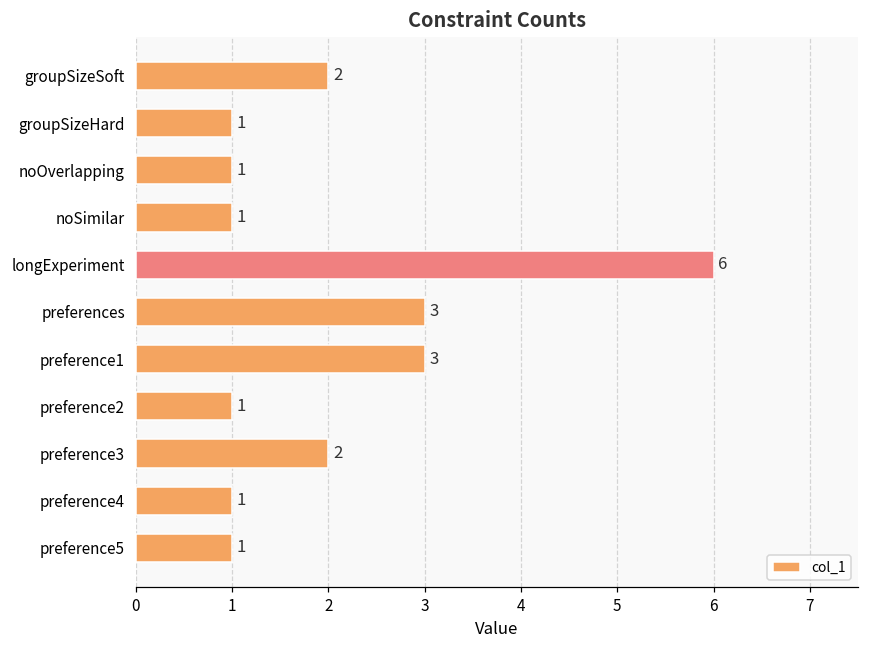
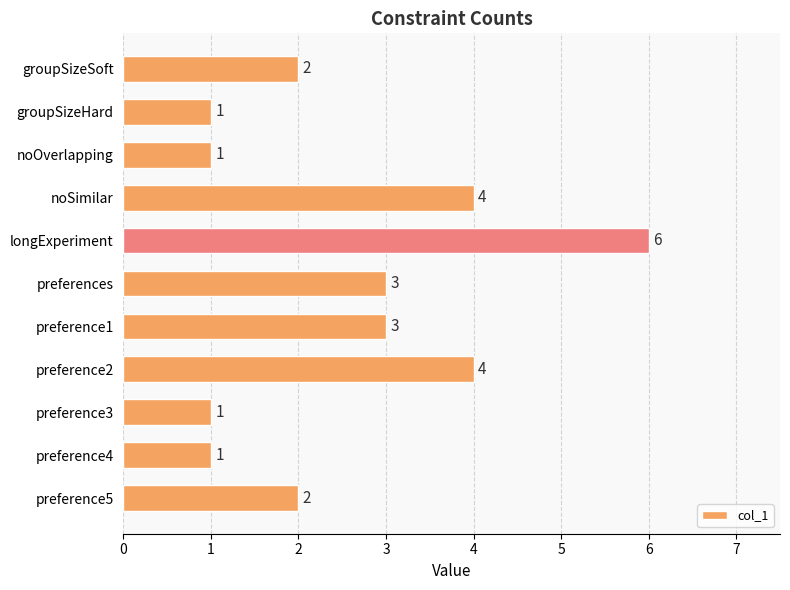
noSimilar: 1 -> 4
preference2: 1 -> 4
preference3: 2 -> 1
preference5: 1 -> 2
